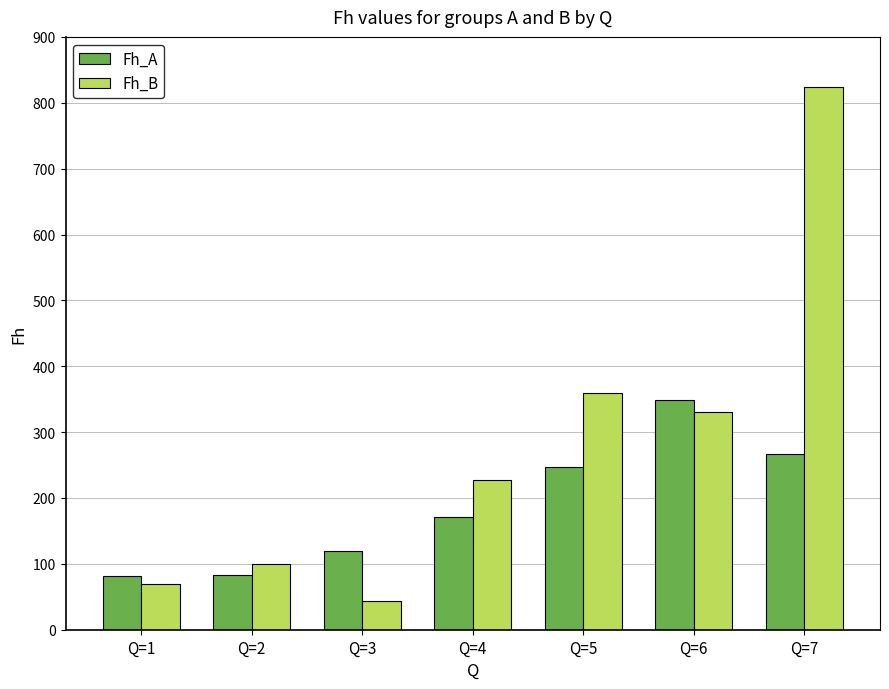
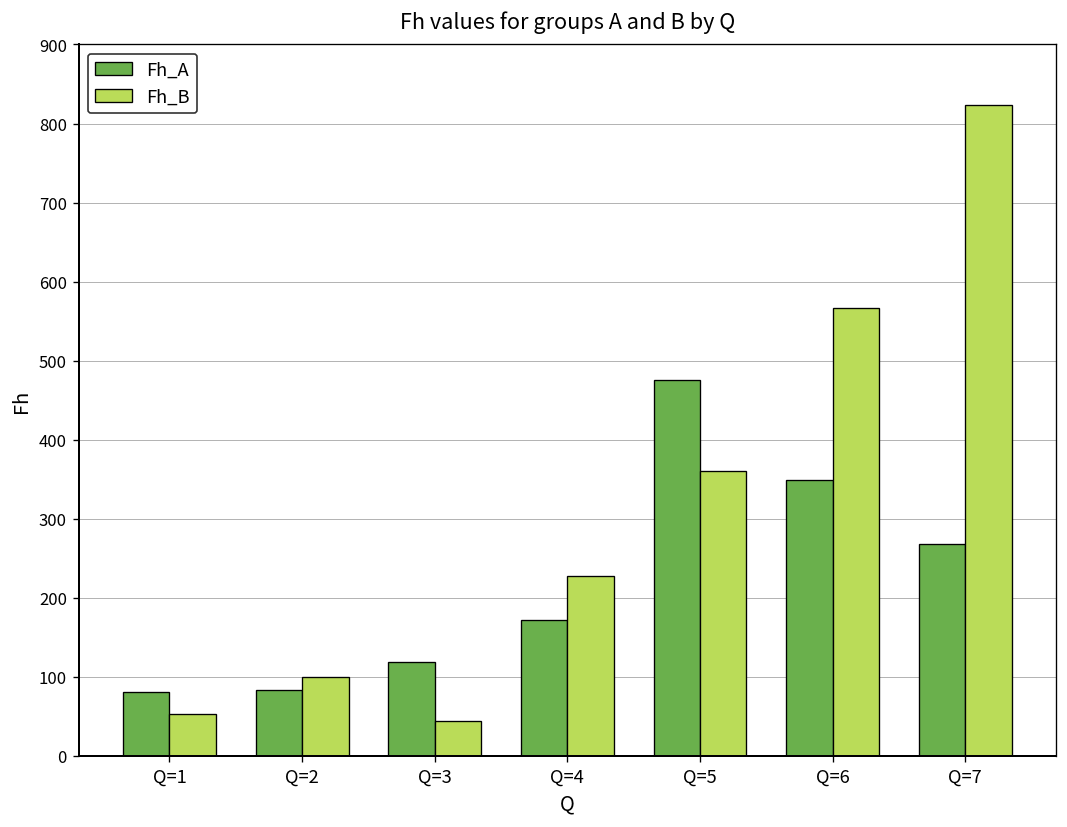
Fh_B, Q=1: 70 -> 50
Fh_A, Q=5: 250 -> 480
Fh_B, Q=6: 330 -> 570
